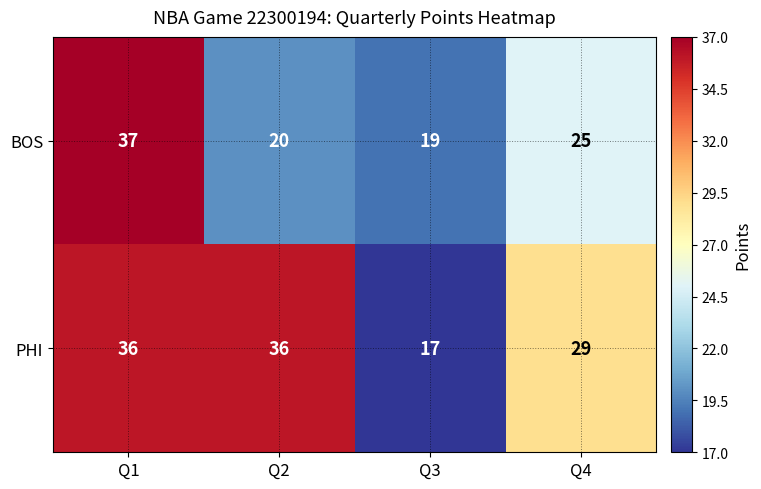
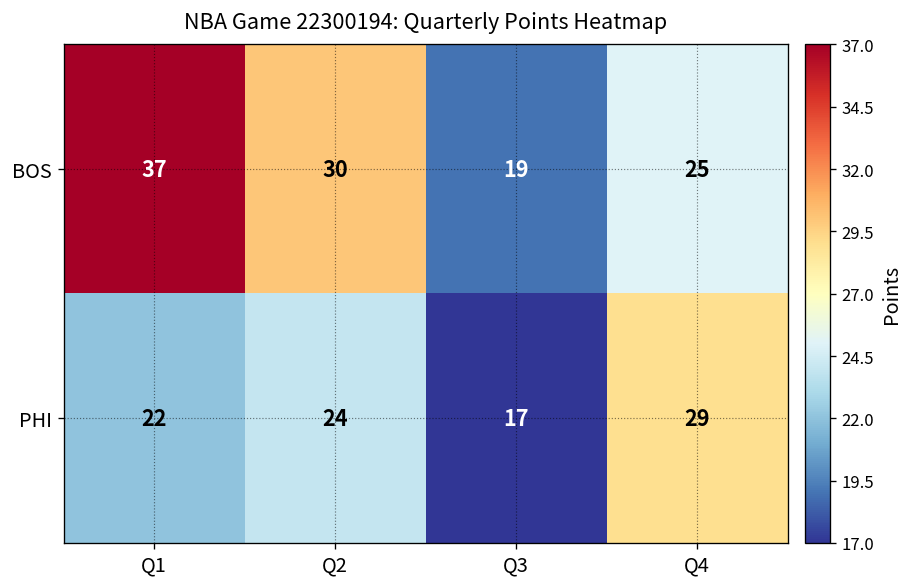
BOS, Q2: 20 -> 30
PHI, Q1: 36 -> 22
PHI, Q2: 36 -> 24
